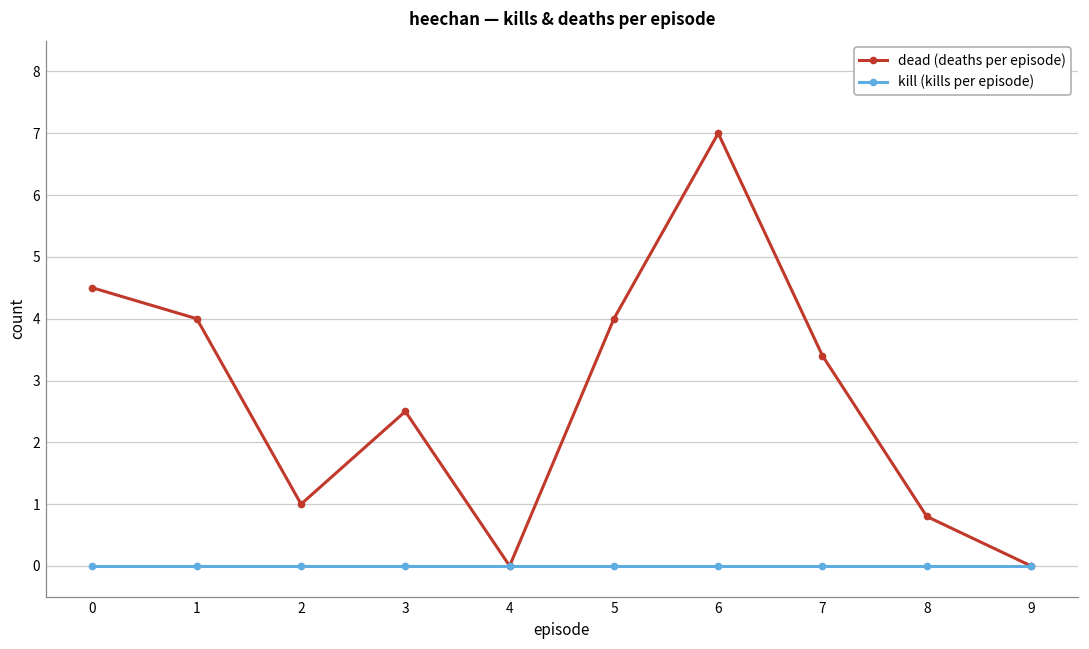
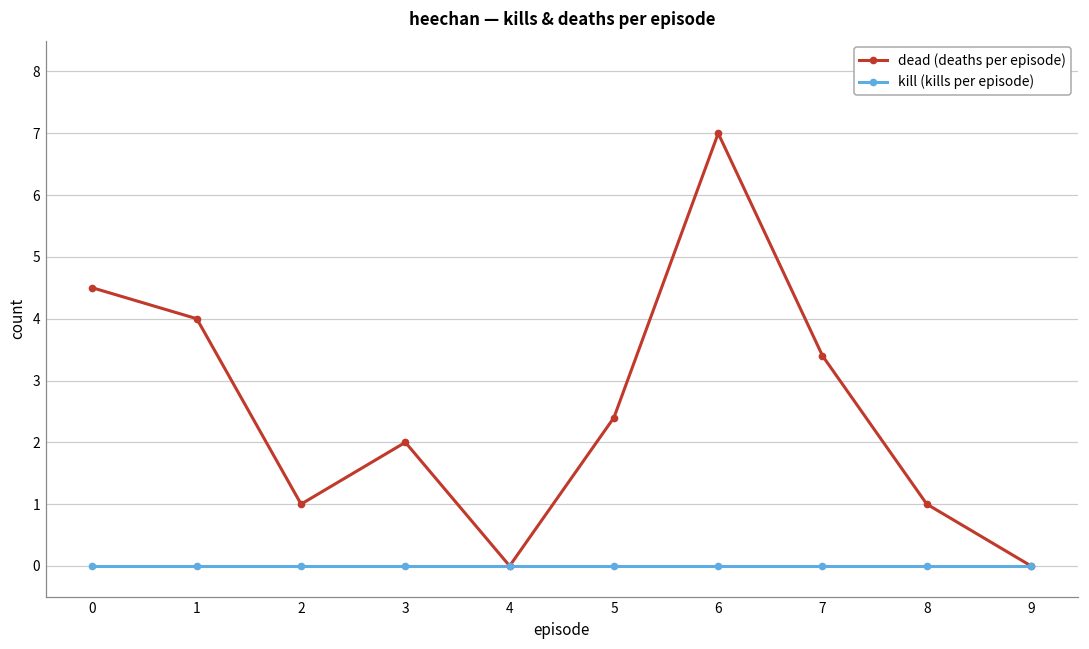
dead (deaths per episode), 3: 2.5 -> 2.0
dead (deaths per episode), 5: 4.0 -> 2.4
dead (deaths per episode), 8: 0.8 -> 1.0
